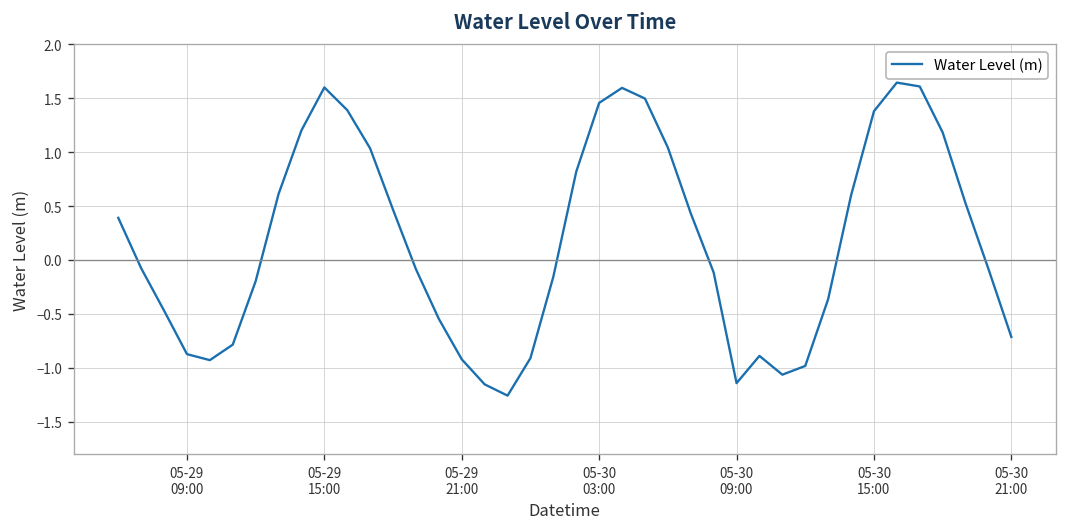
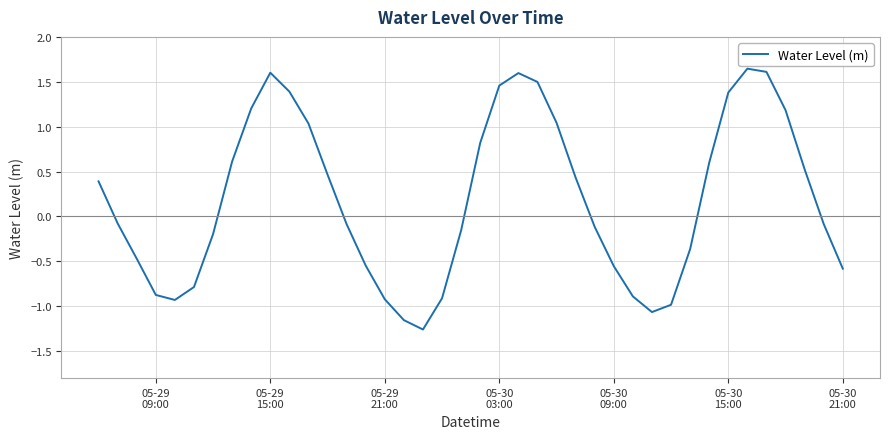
05-30 09:00: -1.1 -> -0.6
05-30 21:00: -0.7 -> -0.6
